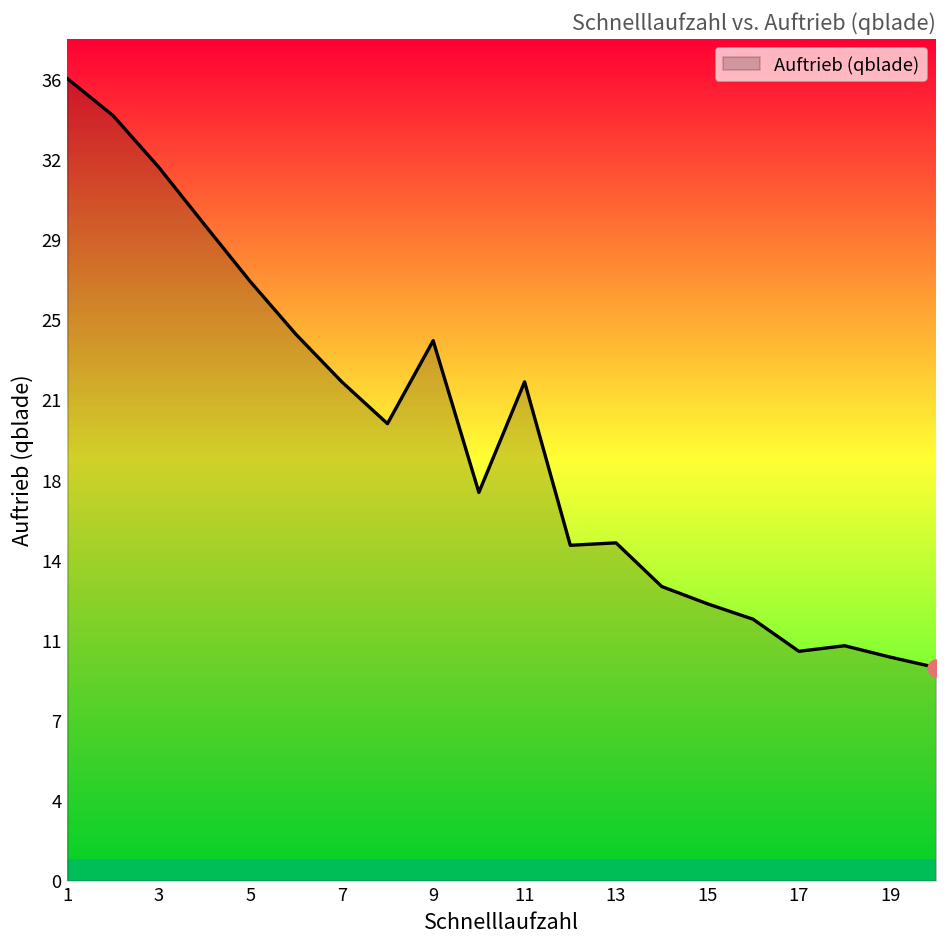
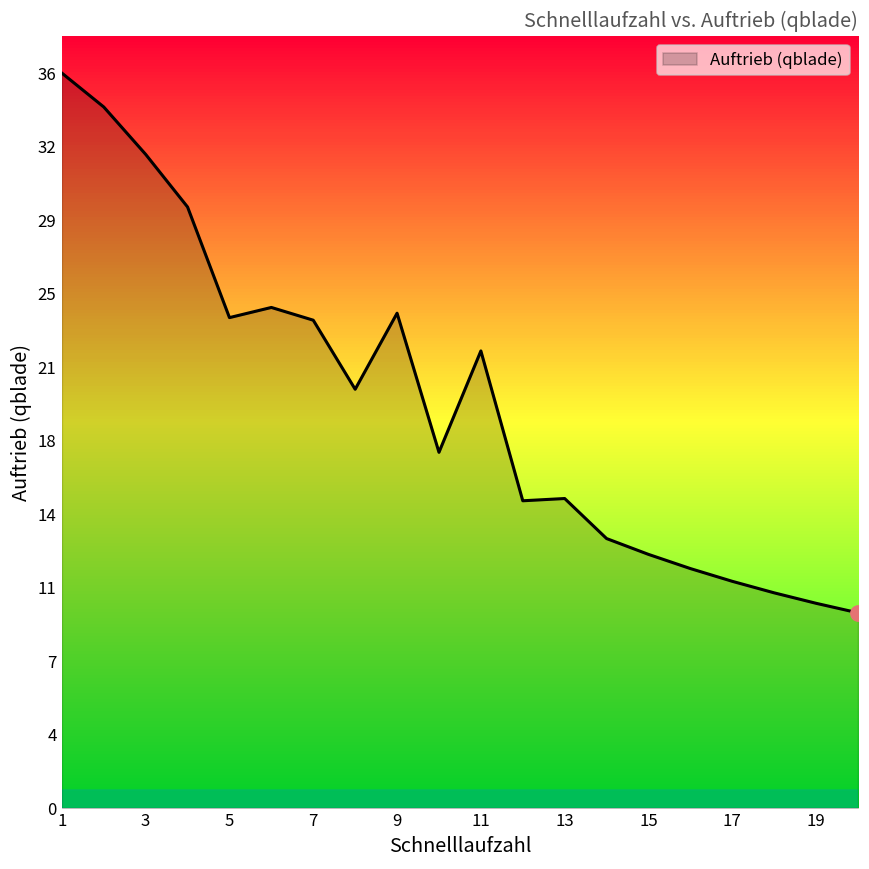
Auftrieb (qblade), 5: 26.6 -> 23.8
Auftrieb (qblade), 7: 22.2 -> 23.7
Auftrieb (qblade), 17: 10.2 -> 11.0
